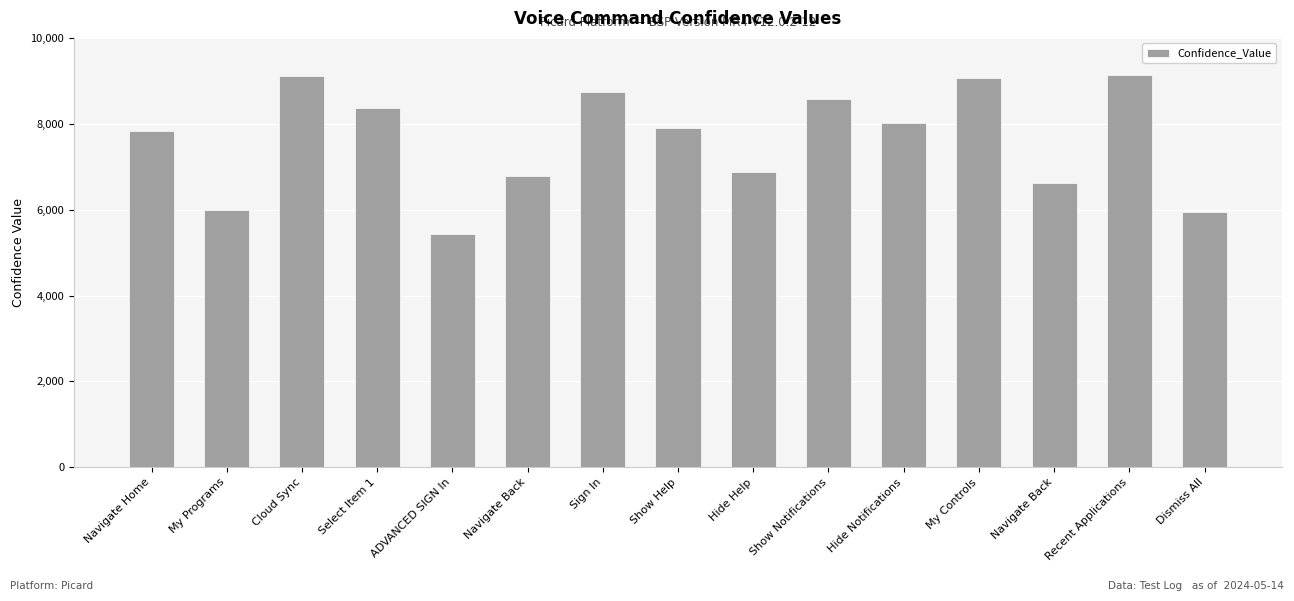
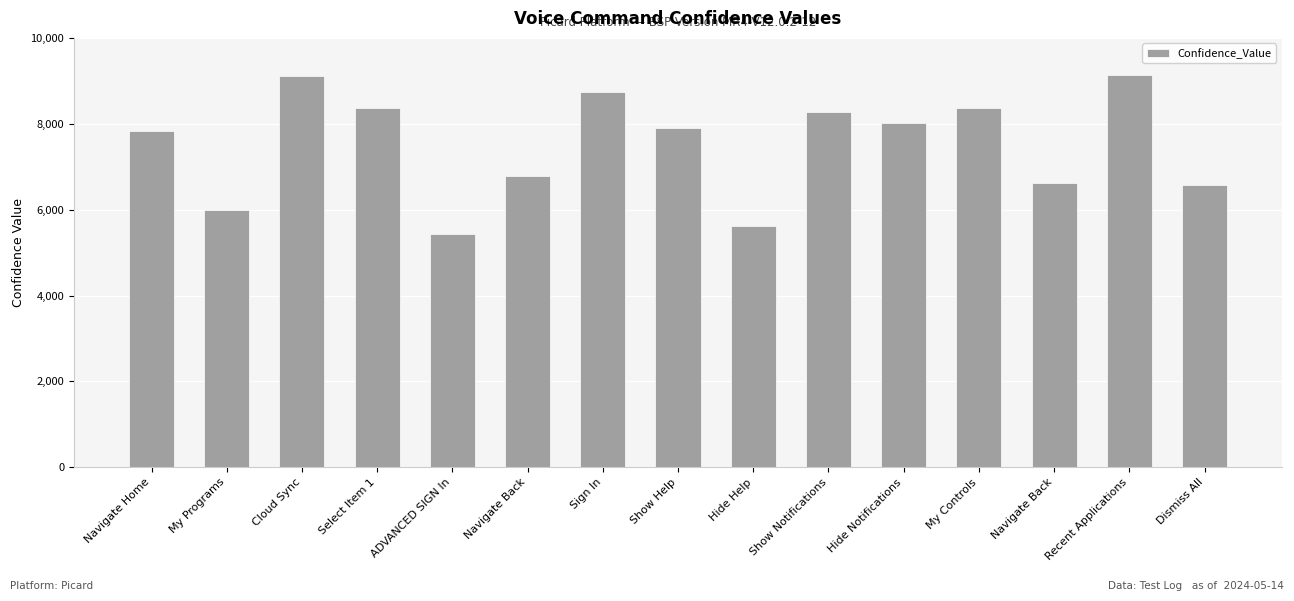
Hide Help: 6,900 -> 5,600
Show Notifications: 8,600 -> 8,300
My Controls: 9,100 -> 8,400
Dismiss All: 5,900 -> 6,600
